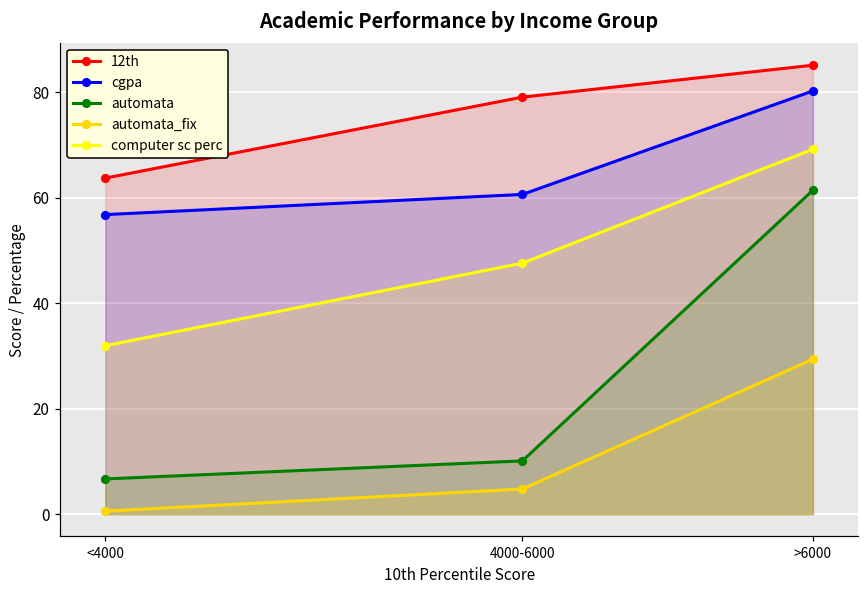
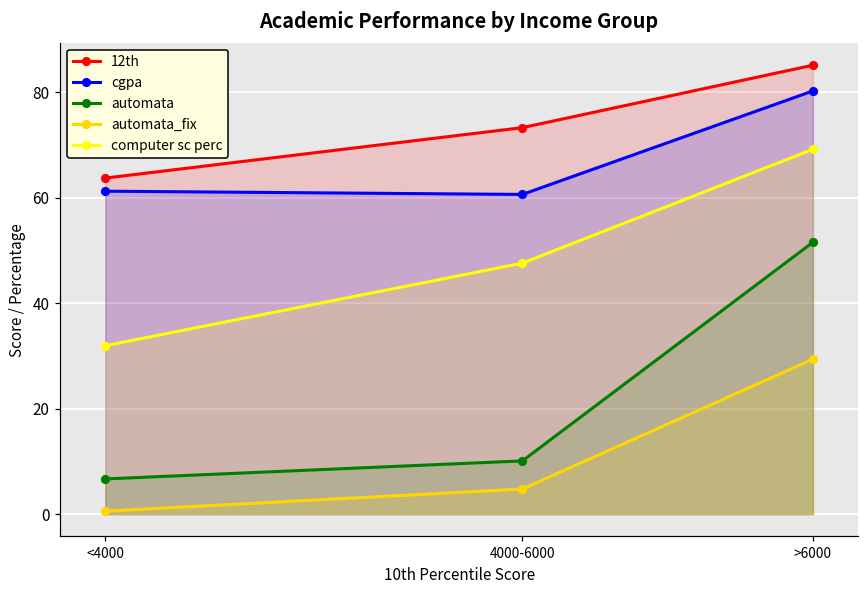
cgpa, <4000: 57 -> 61
12th, 4000-6000: 79 -> 73
automata, >6000: 61 -> 52
